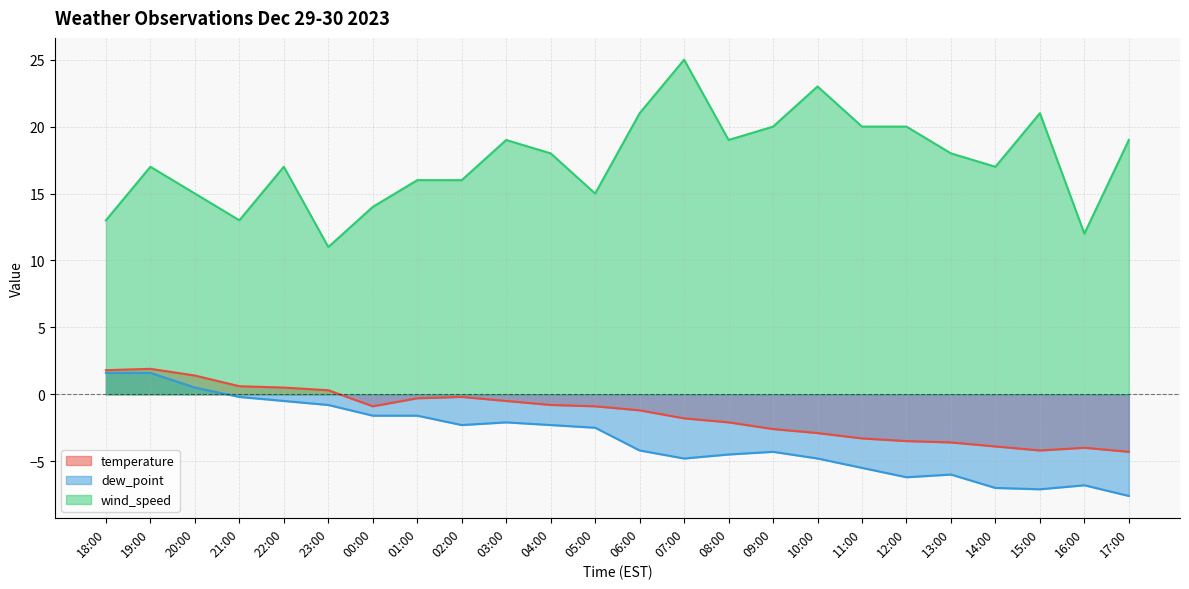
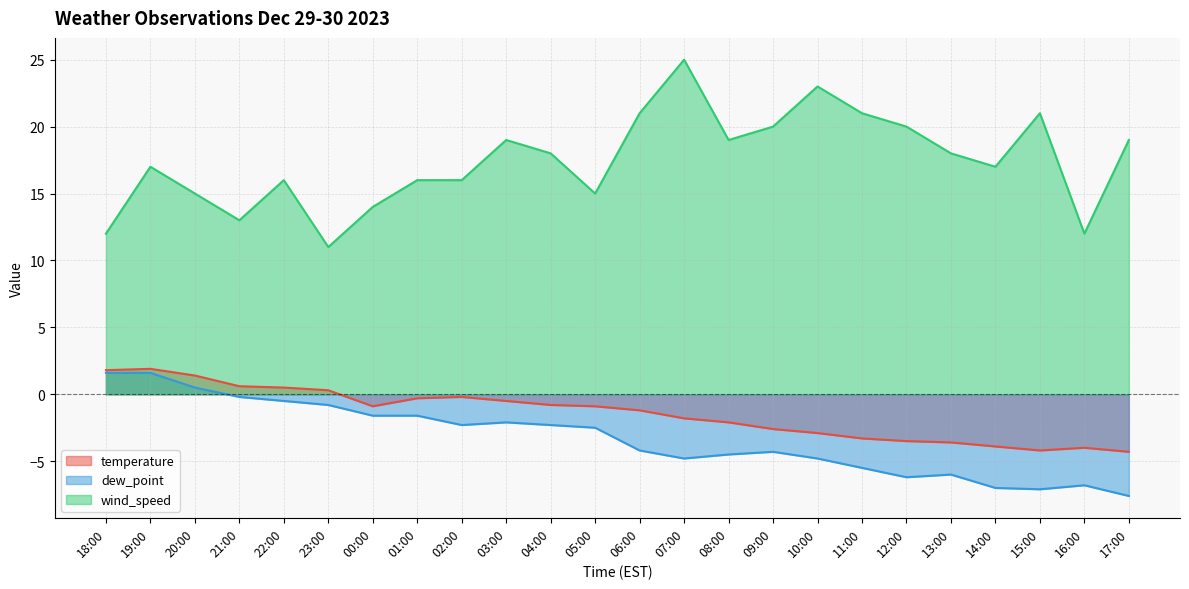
wind_speed, 18:00: 13 -> 12
wind_speed, 22:00: 17 -> 16
wind_speed, 11:00: 20 -> 21
